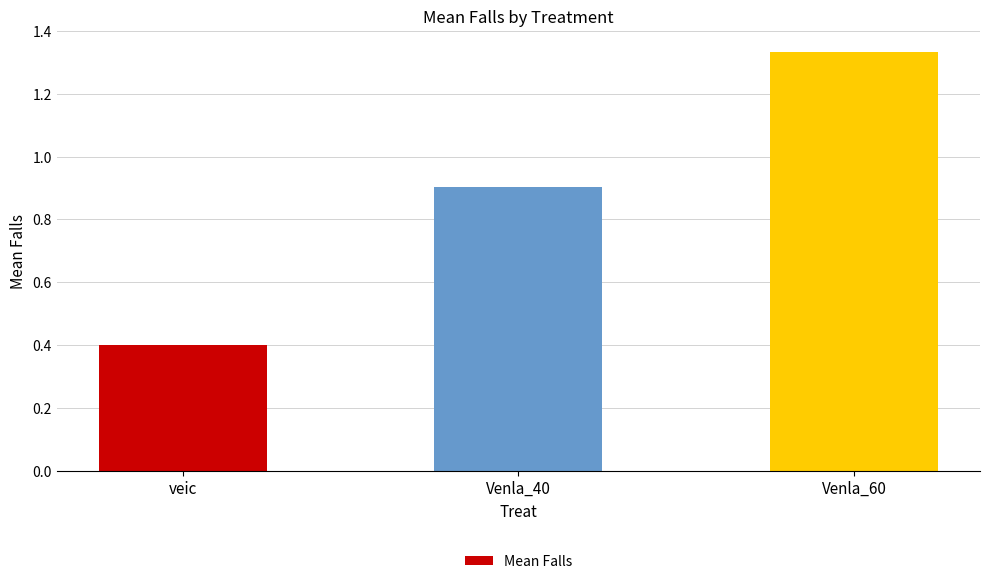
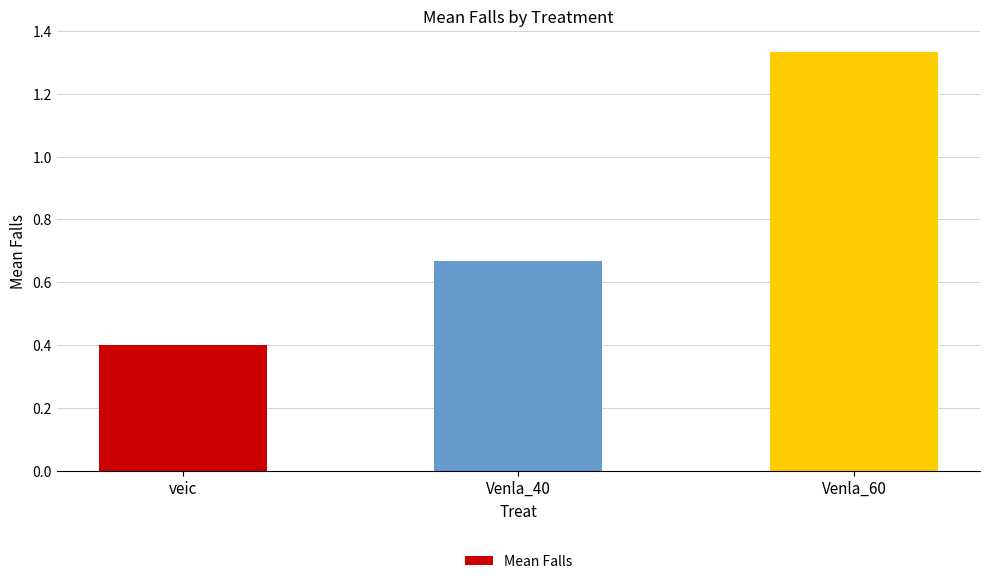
Venla_40: 0.90 -> 0.67
